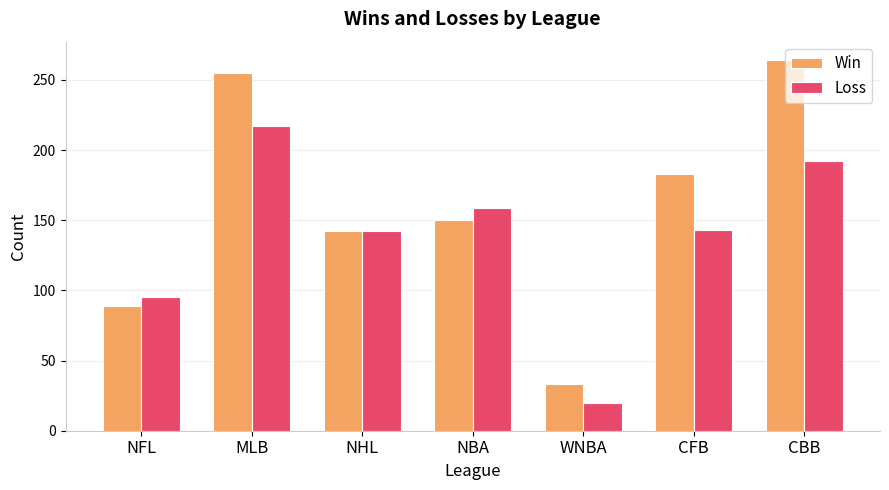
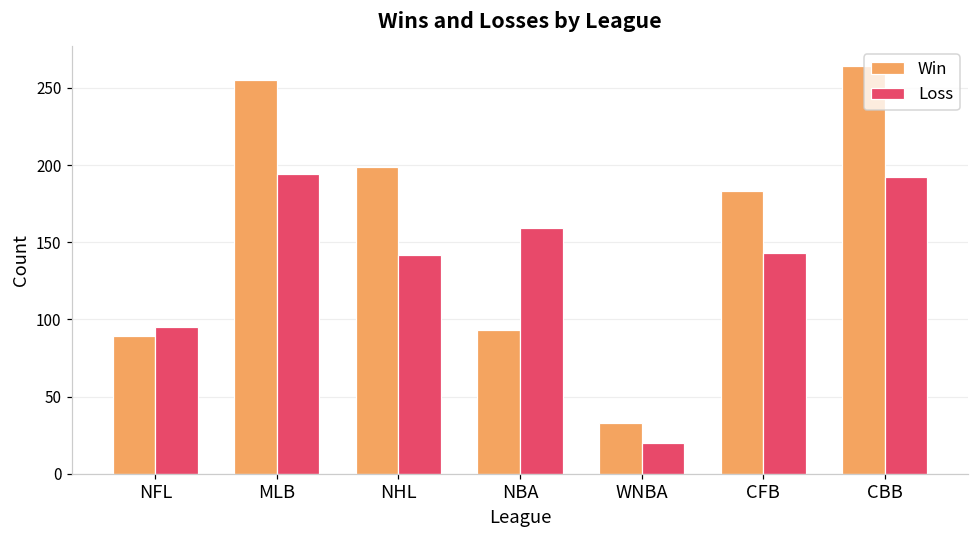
Loss, MLB: 217 -> 194
Win, NHL: 142 -> 199
Win, NBA: 150 -> 93
